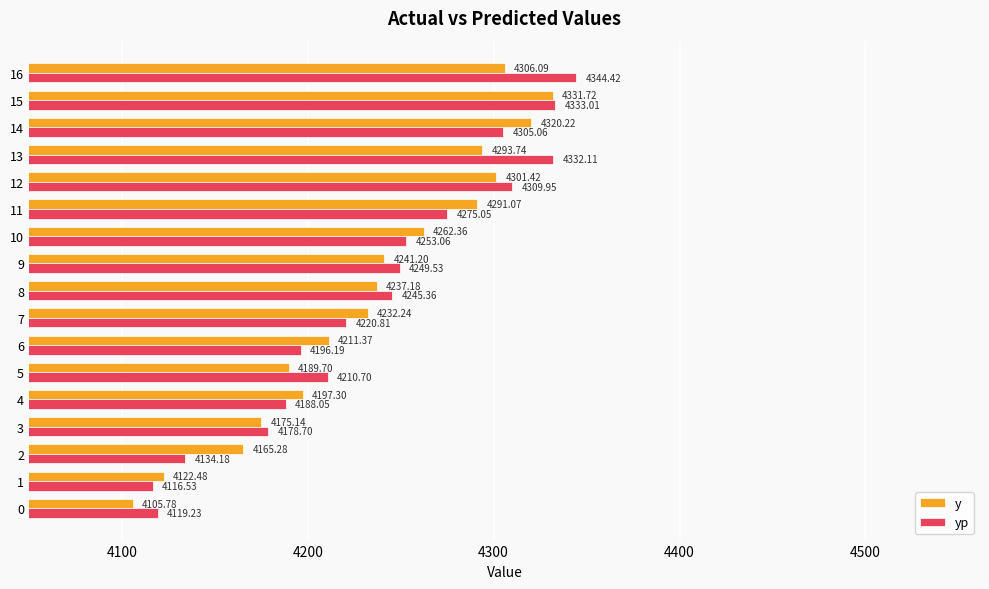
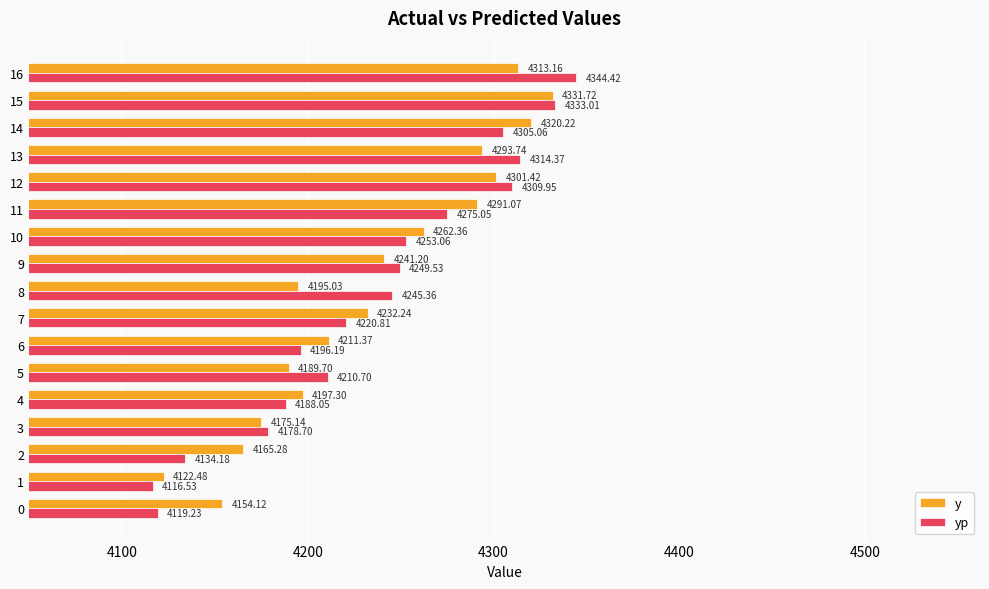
y, 16: 4306.09 -> 4313.16
yp, 13: 4332.11 -> 4314.37
y, 8: 4237.18 -> 4195.03
y, 0: 4105.78 -> 4154.12
